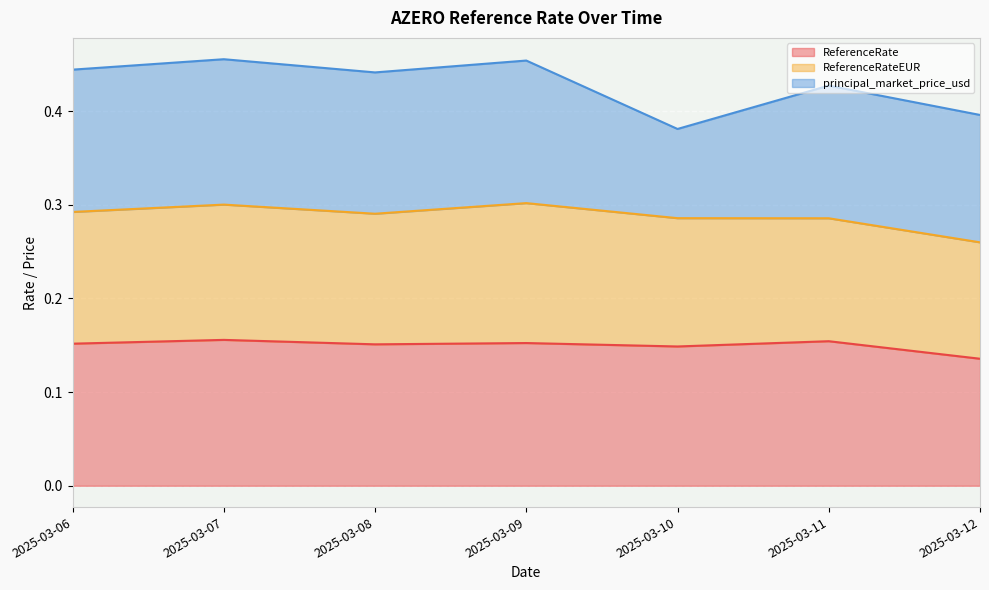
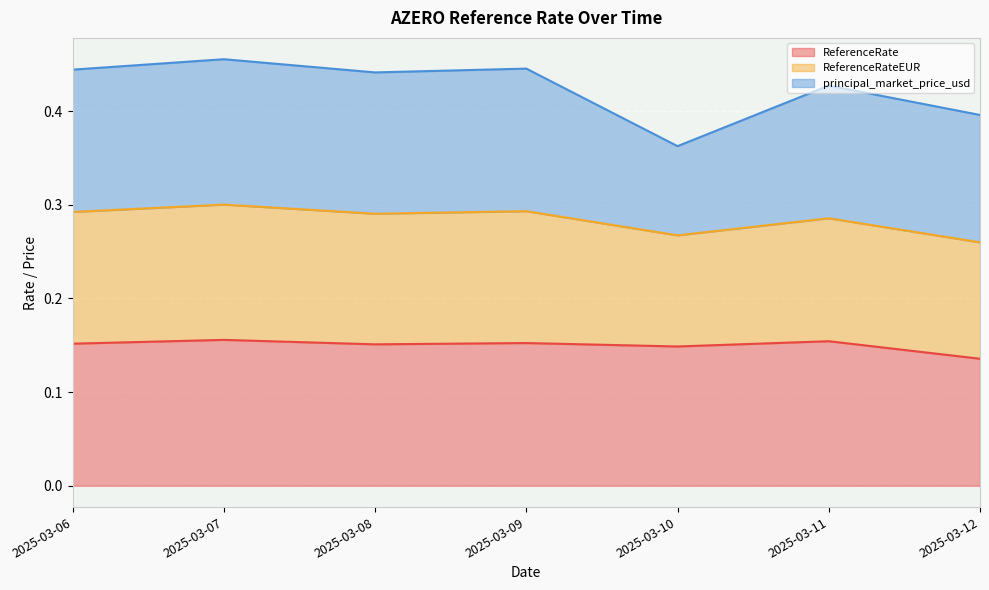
ReferenceRateEUR, 2025-03-09: 0.15 -> 0.14
ReferenceRateEUR, 2025-03-10: 0.14 -> 0.12
